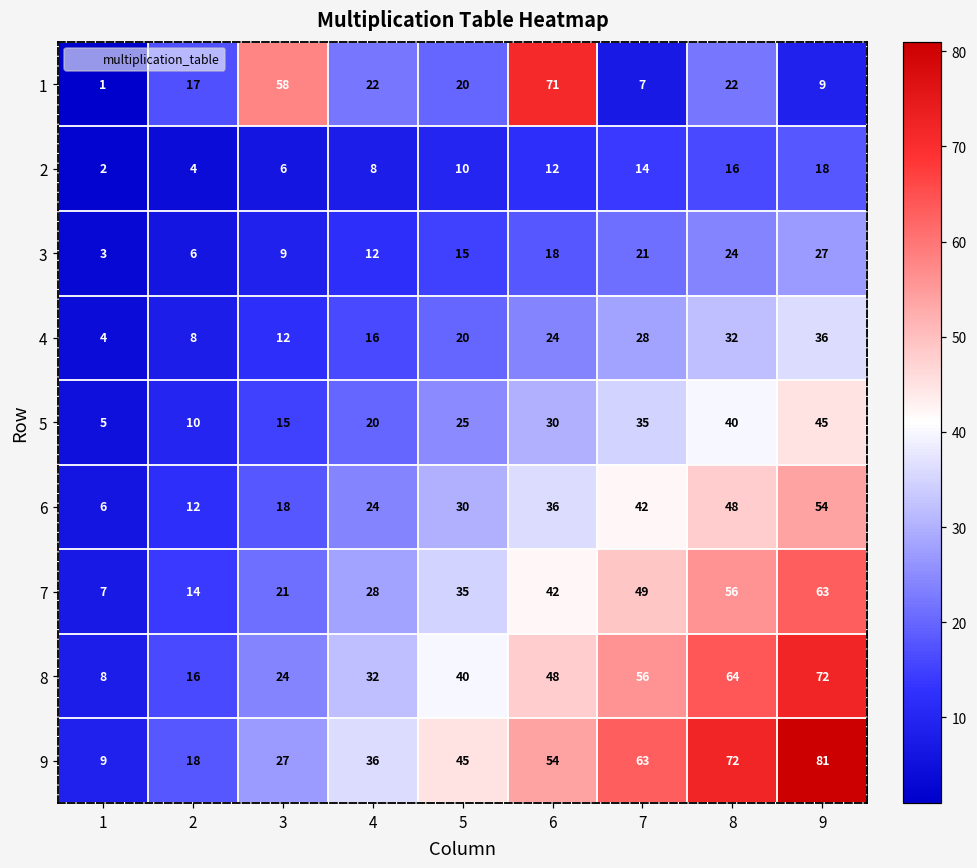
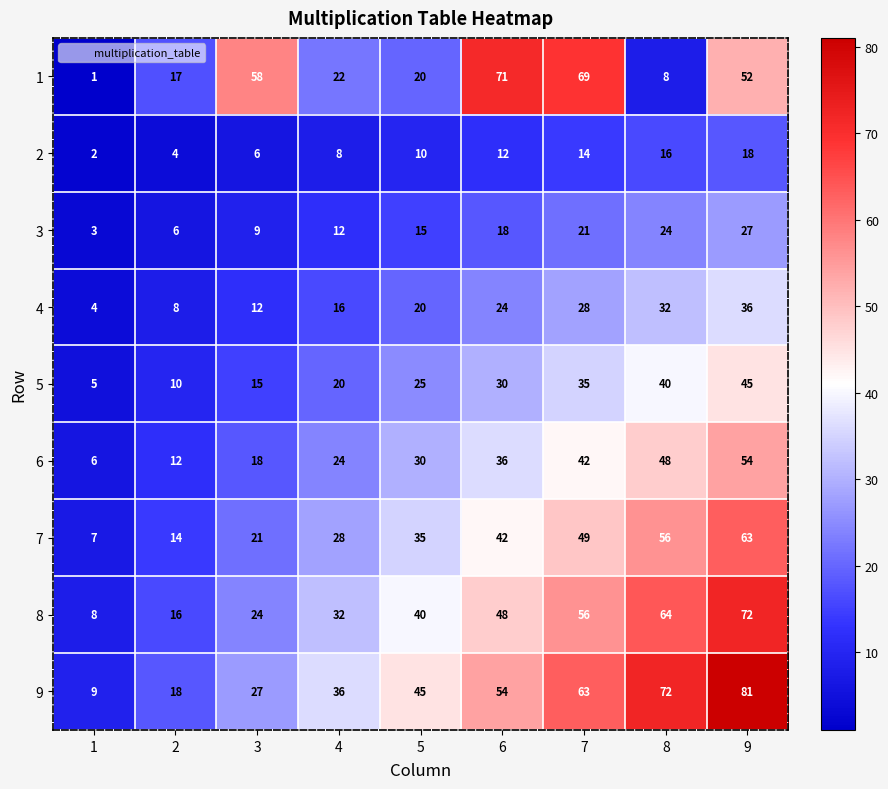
1, 7: 7 -> 69
1, 8: 22 -> 8
1, 9: 9 -> 52
